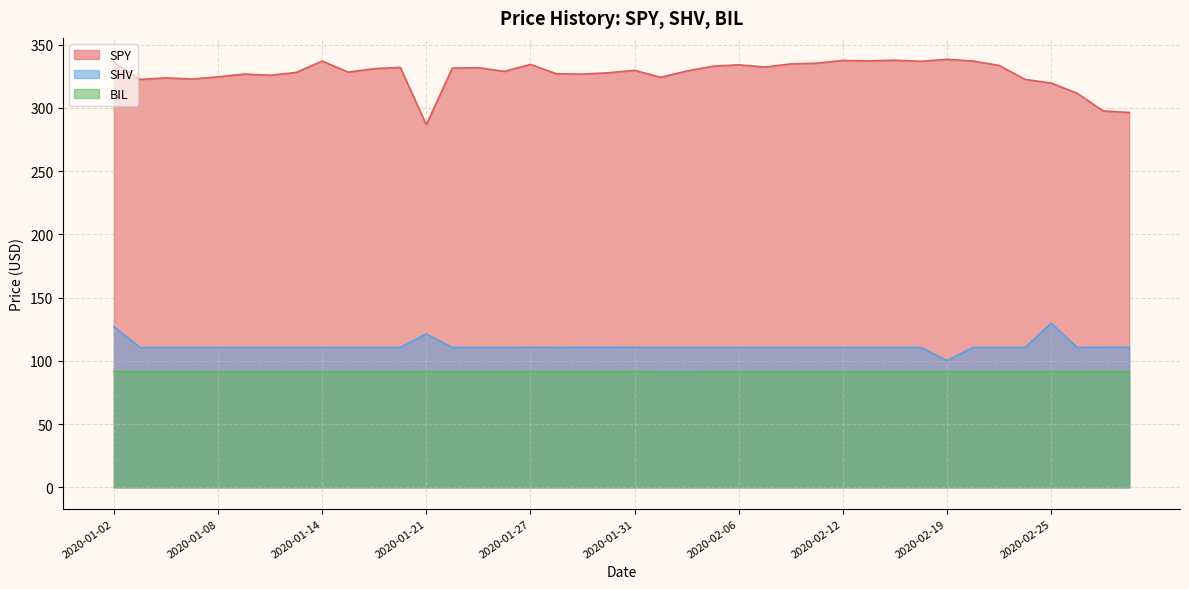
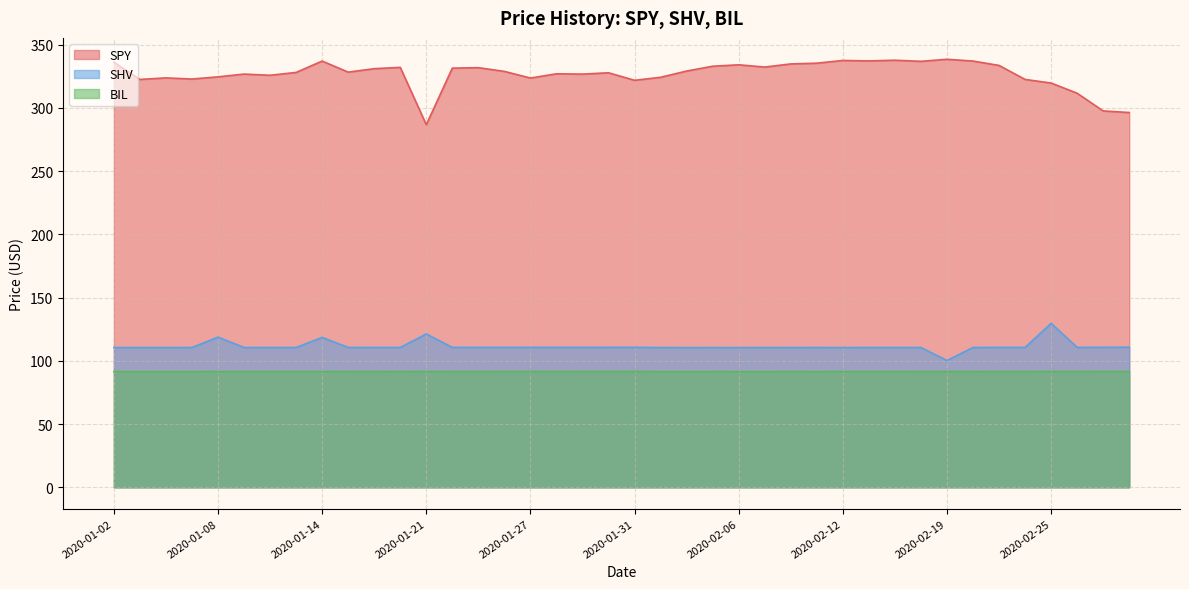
SHV, 2020-01-02: 127 -> 110
SHV, 2020-01-08: 111 -> 119
SHV, 2020-01-14: 111 -> 119
SPY, 2020-01-27: 334 -> 324
SPY, 2020-01-31: 330 -> 322
